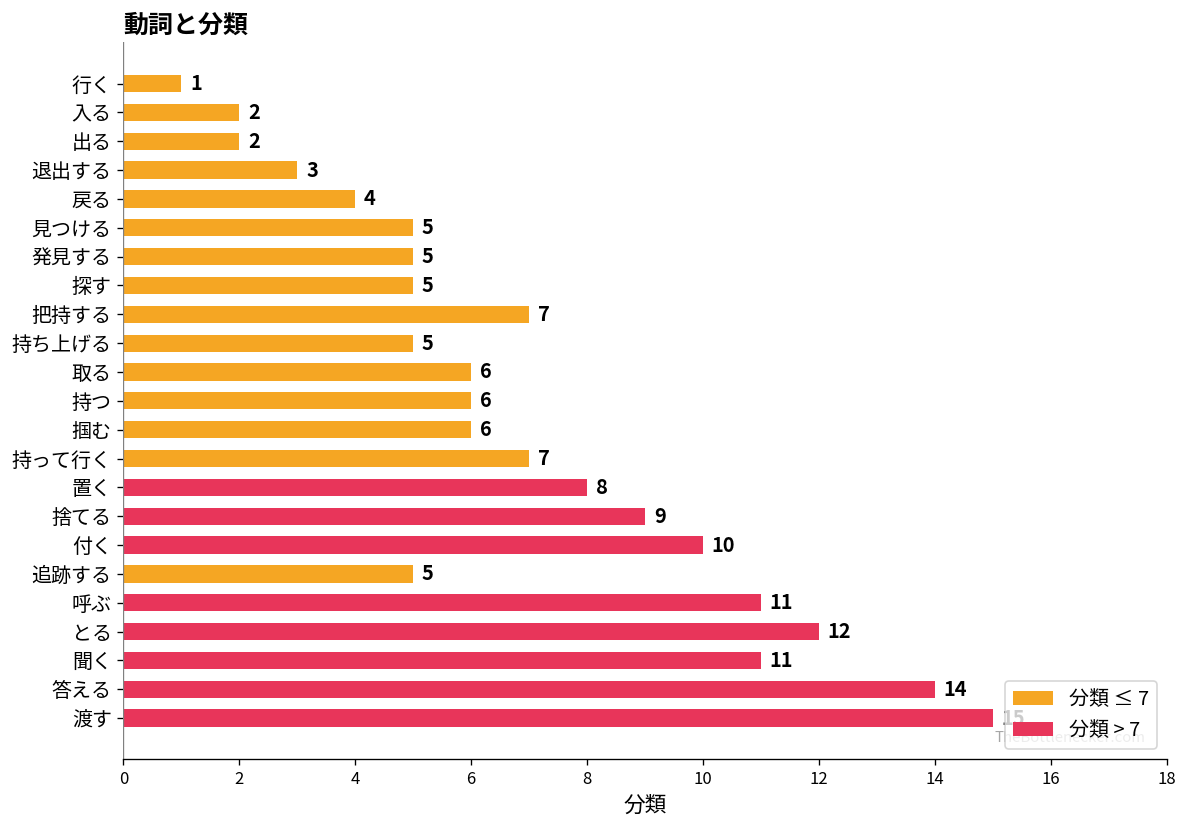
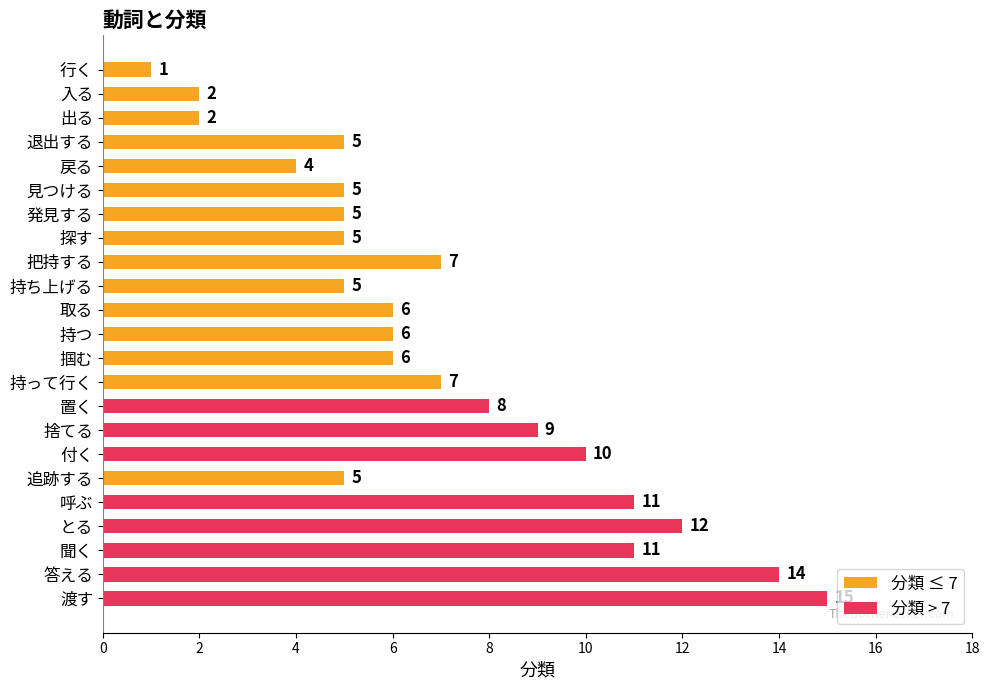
退出する: 3 -> 5
